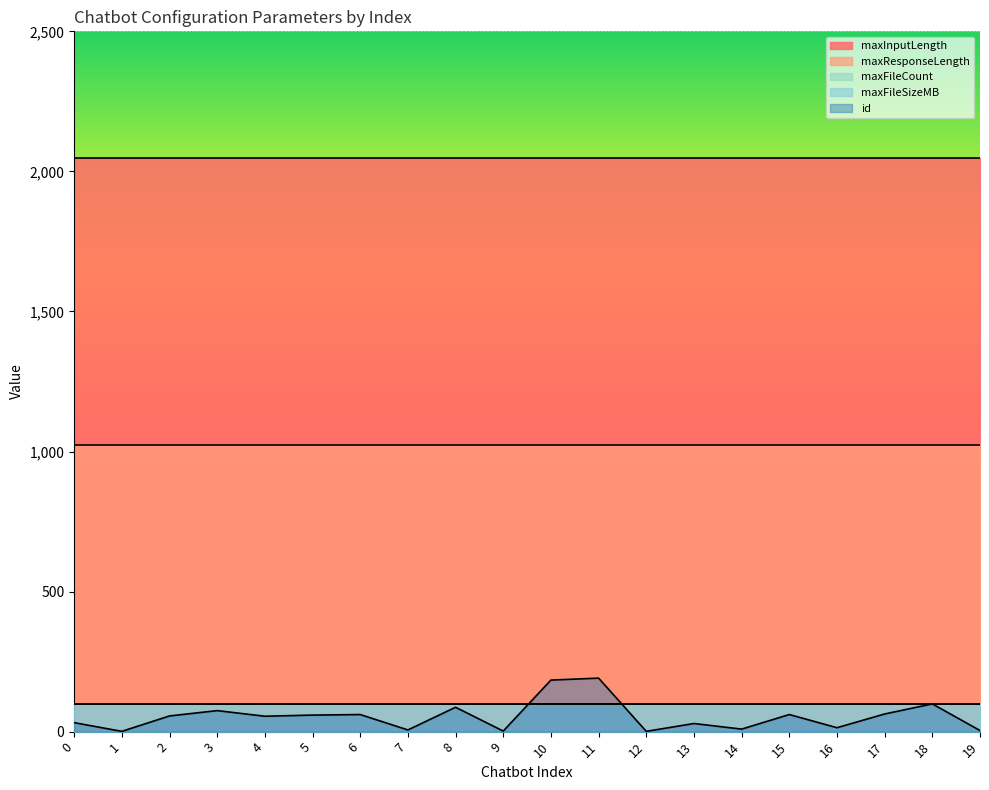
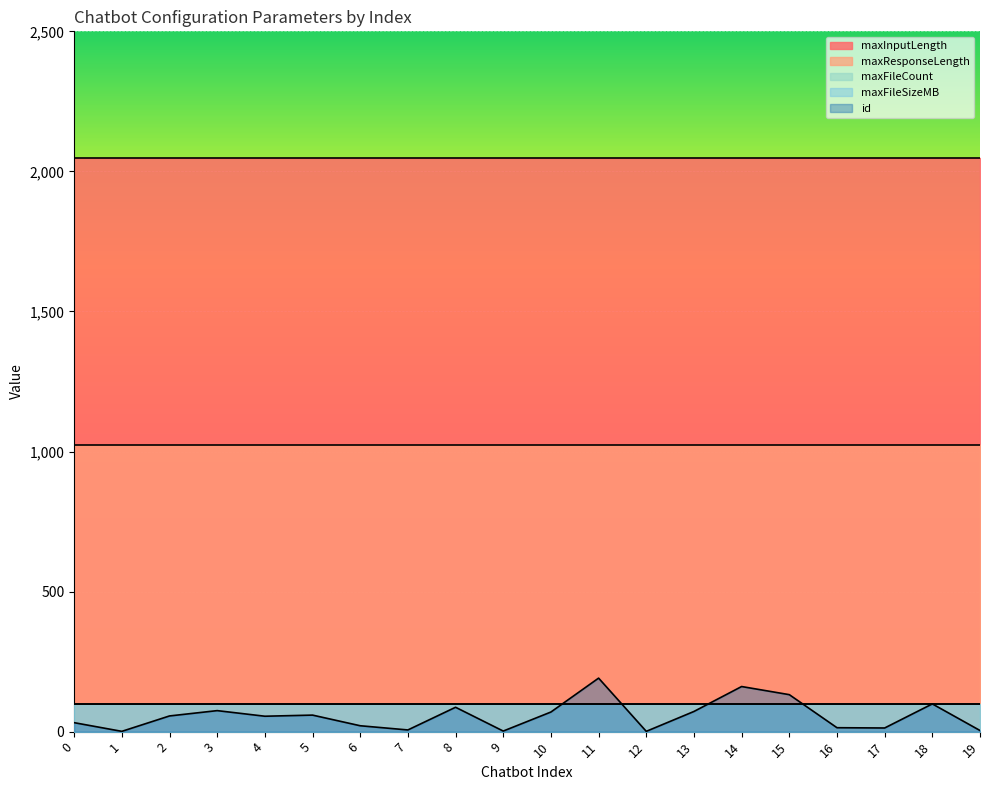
id, 6: 60 -> 20
id, 10: 180 -> 70
id, 13: 30 -> 70
id, 14: 10 -> 160
id, 15: 60 -> 130
id, 17: 60 -> 10
